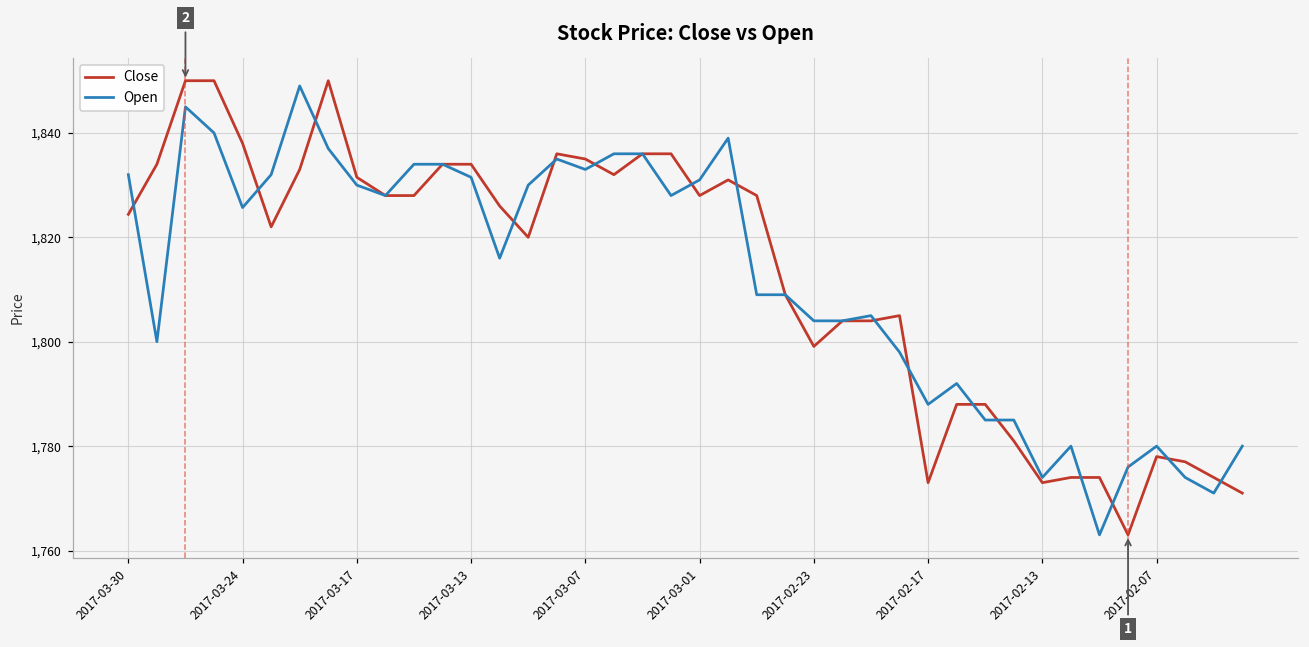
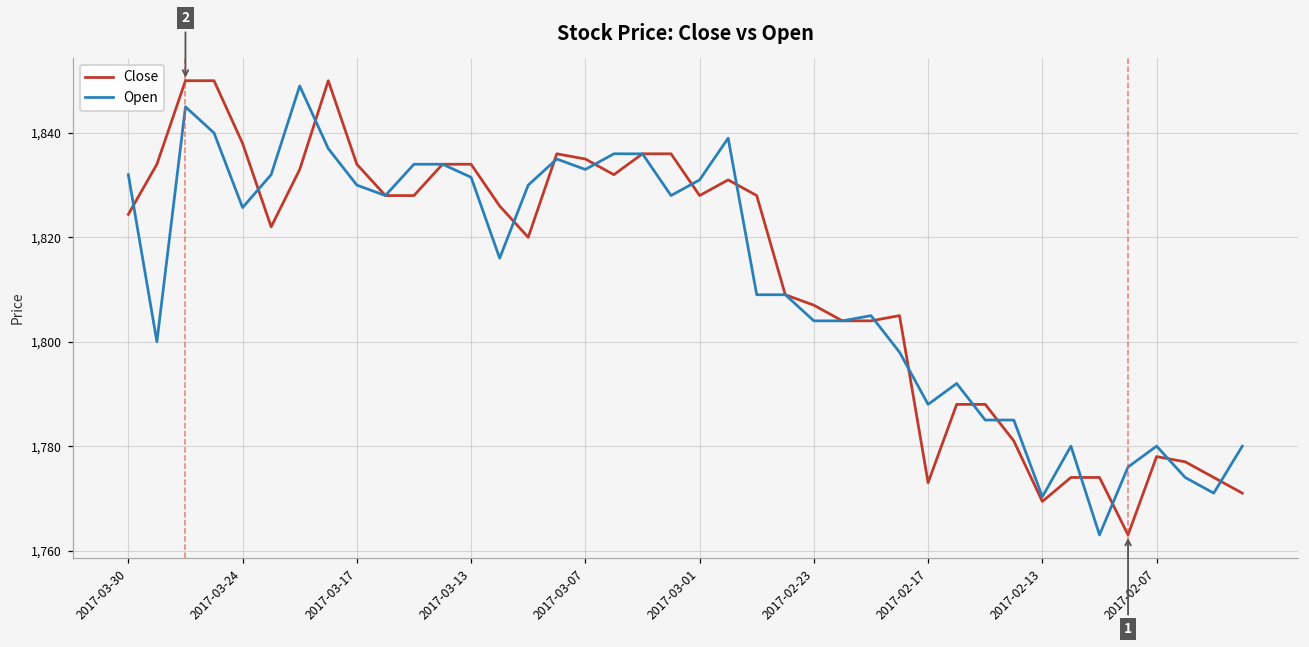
Close, 2017-03-17: 1,832 -> 1,834
Close, 2017-02-23: 1,799 -> 1,807
Close, 2017-02-13: 1,773 -> 1,769
Open, 2017-02-13: 1,774 -> 1,770
